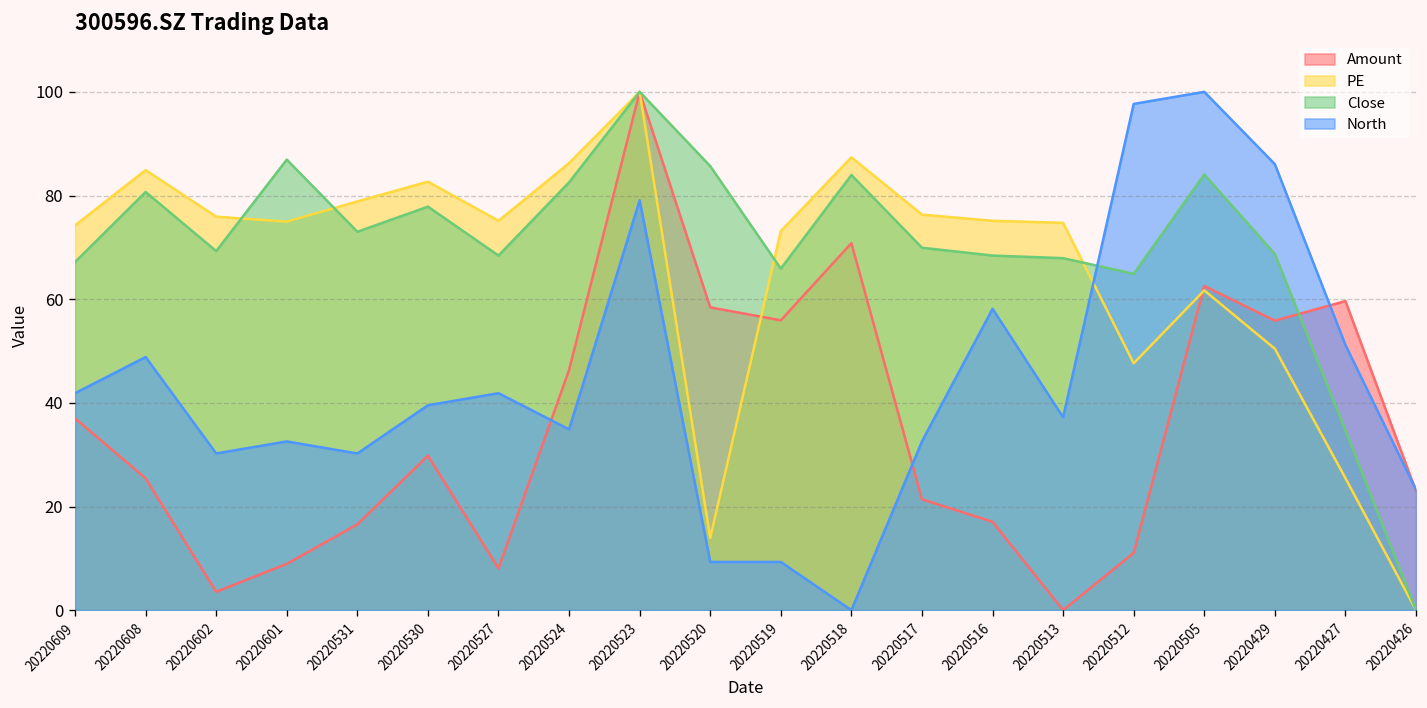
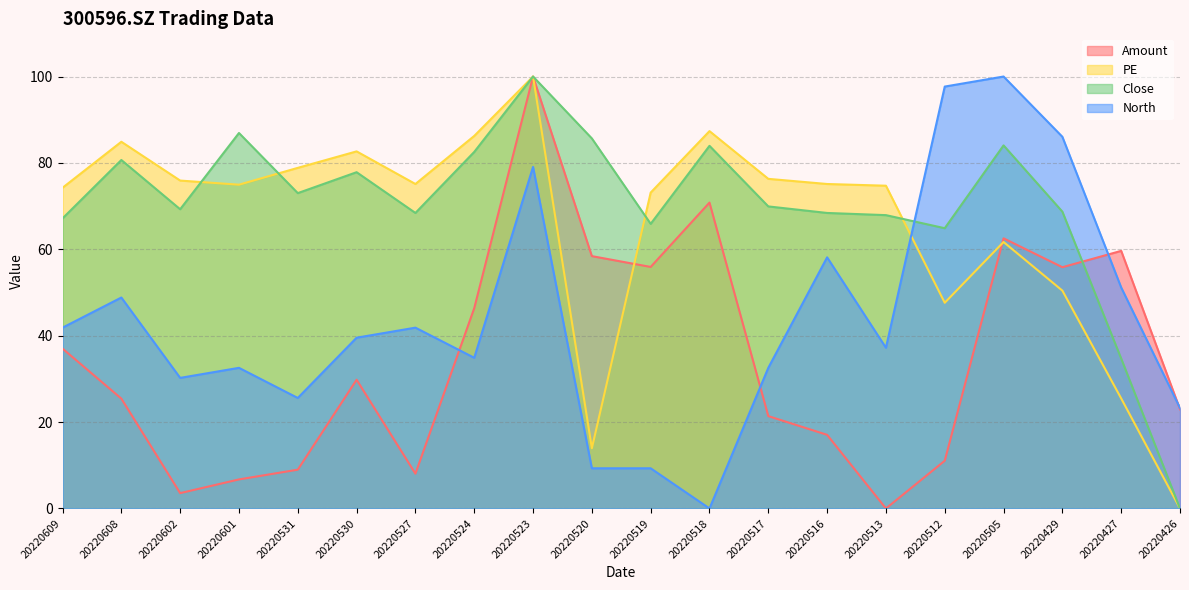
Amount, 20220601: 9 -> 7
Amount, 20220531: 17 -> 9
North, 20220531: 30 -> 26
